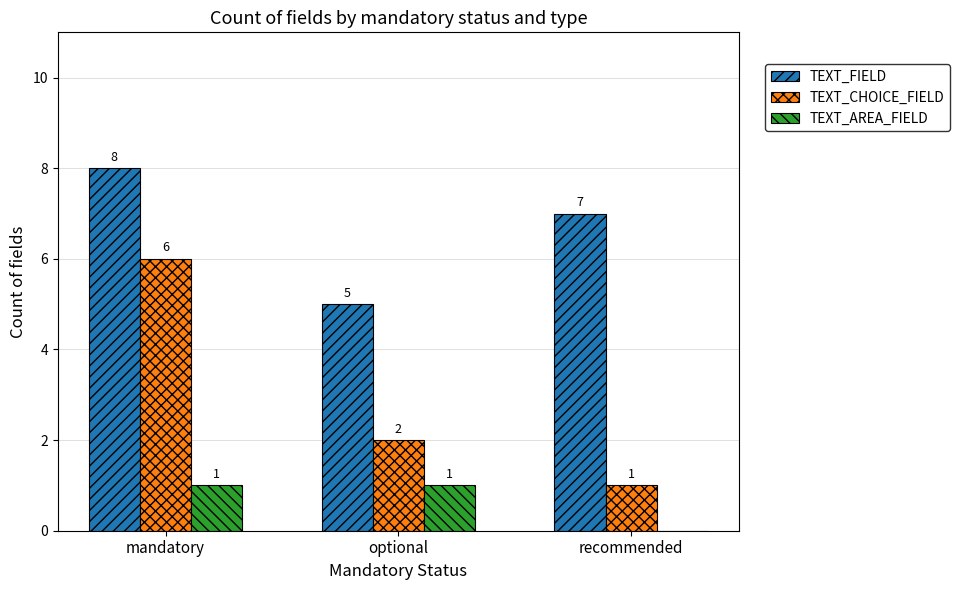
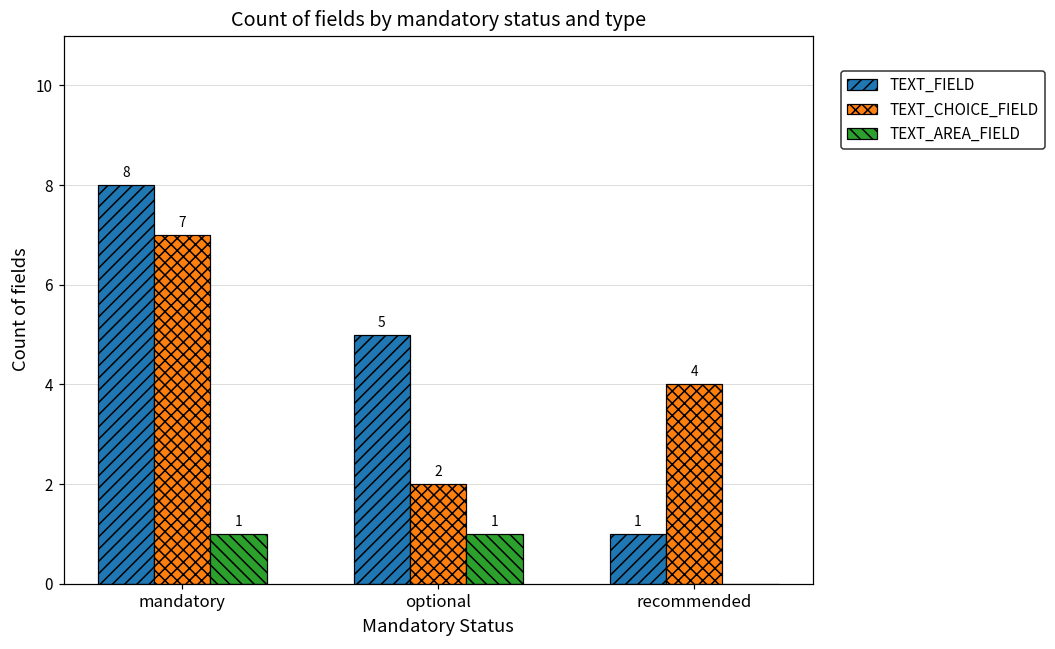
TEXT_CHOICE_FIELD, mandatory: 6 -> 7
TEXT_FIELD, recommended: 7 -> 1
TEXT_CHOICE_FIELD, recommended: 1 -> 4
